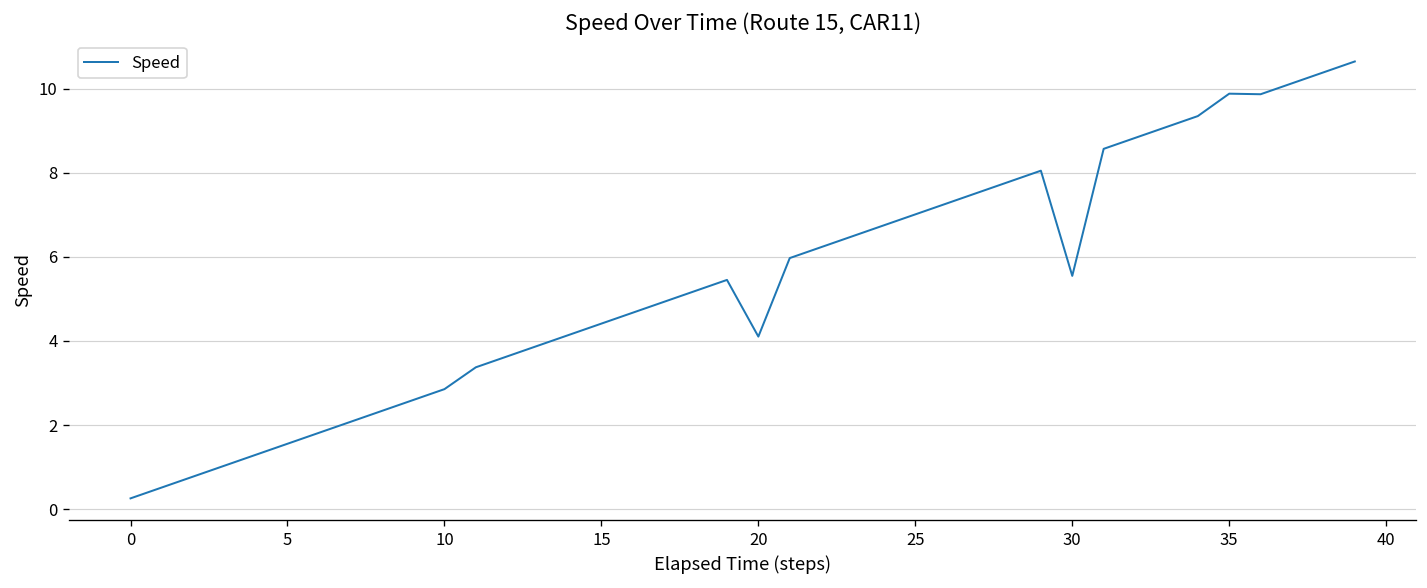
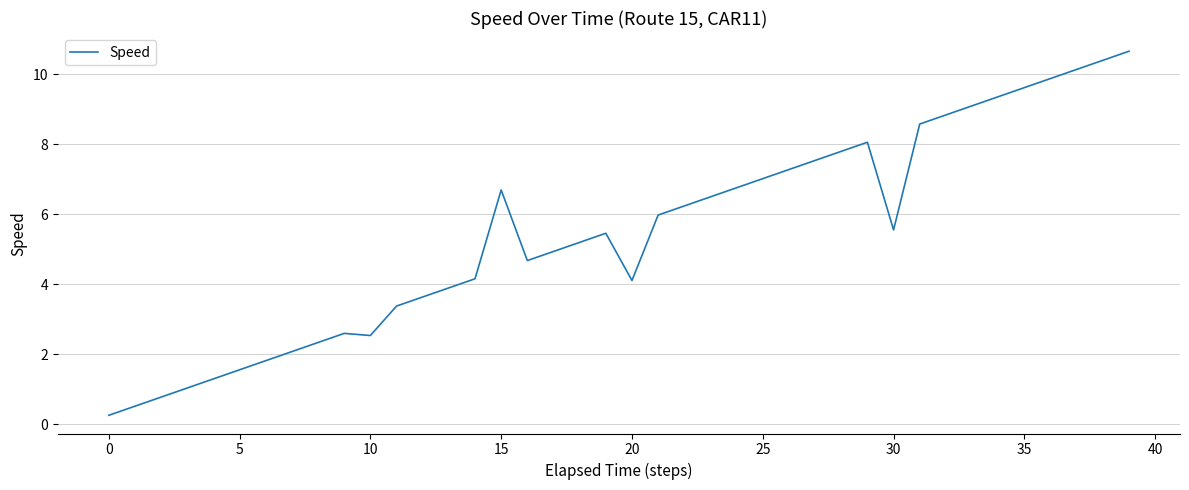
10: 2.9 -> 2.5
15: 4.4 -> 6.7
35: 9.9 -> 9.6
